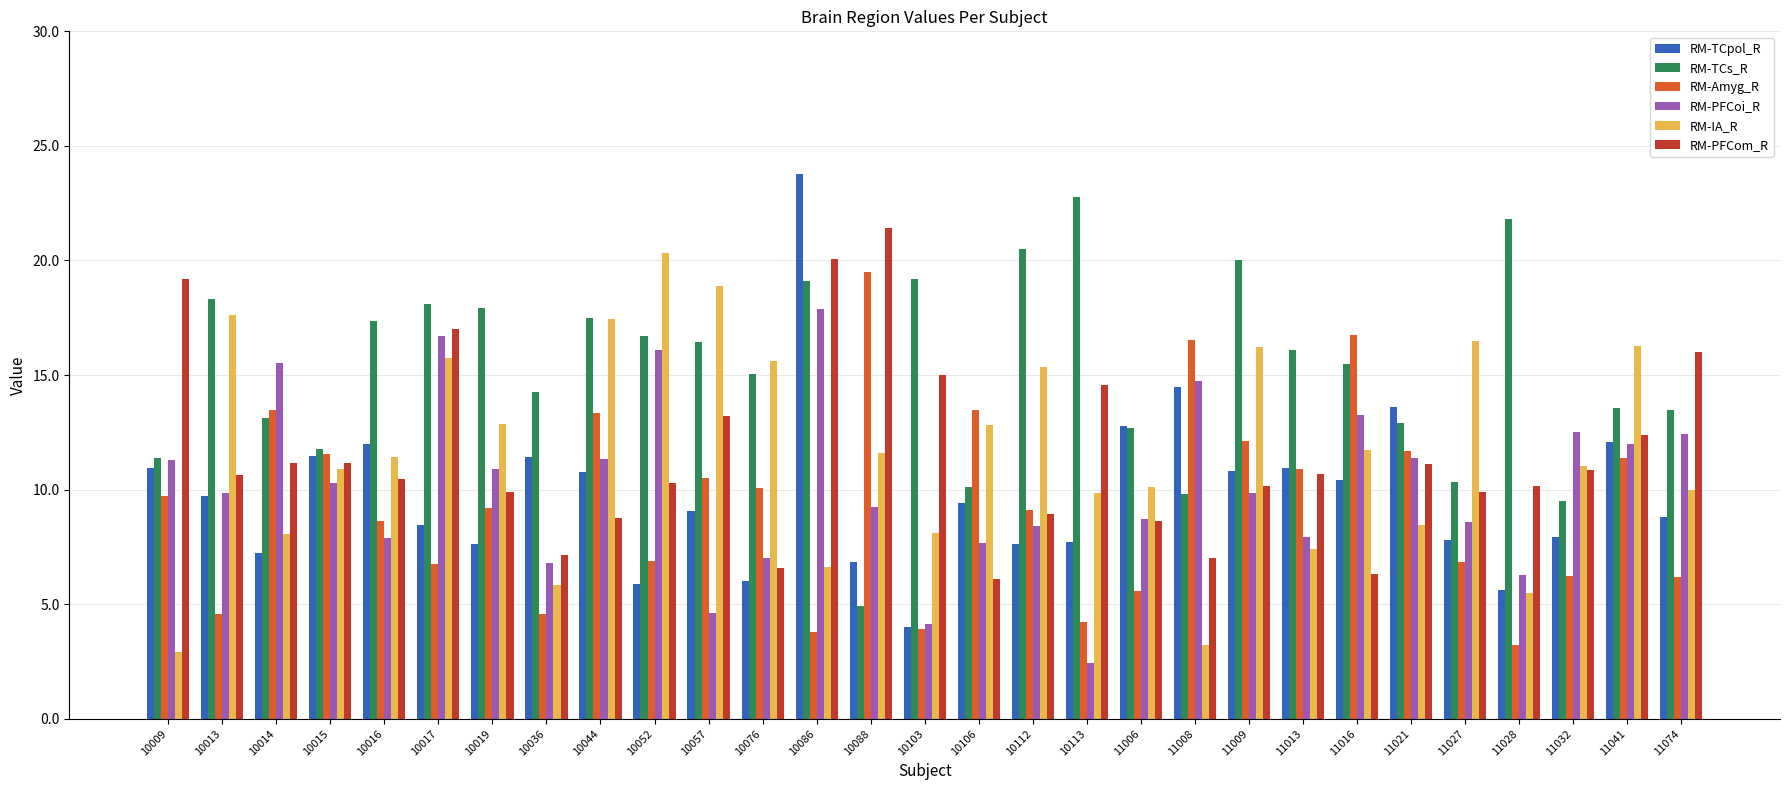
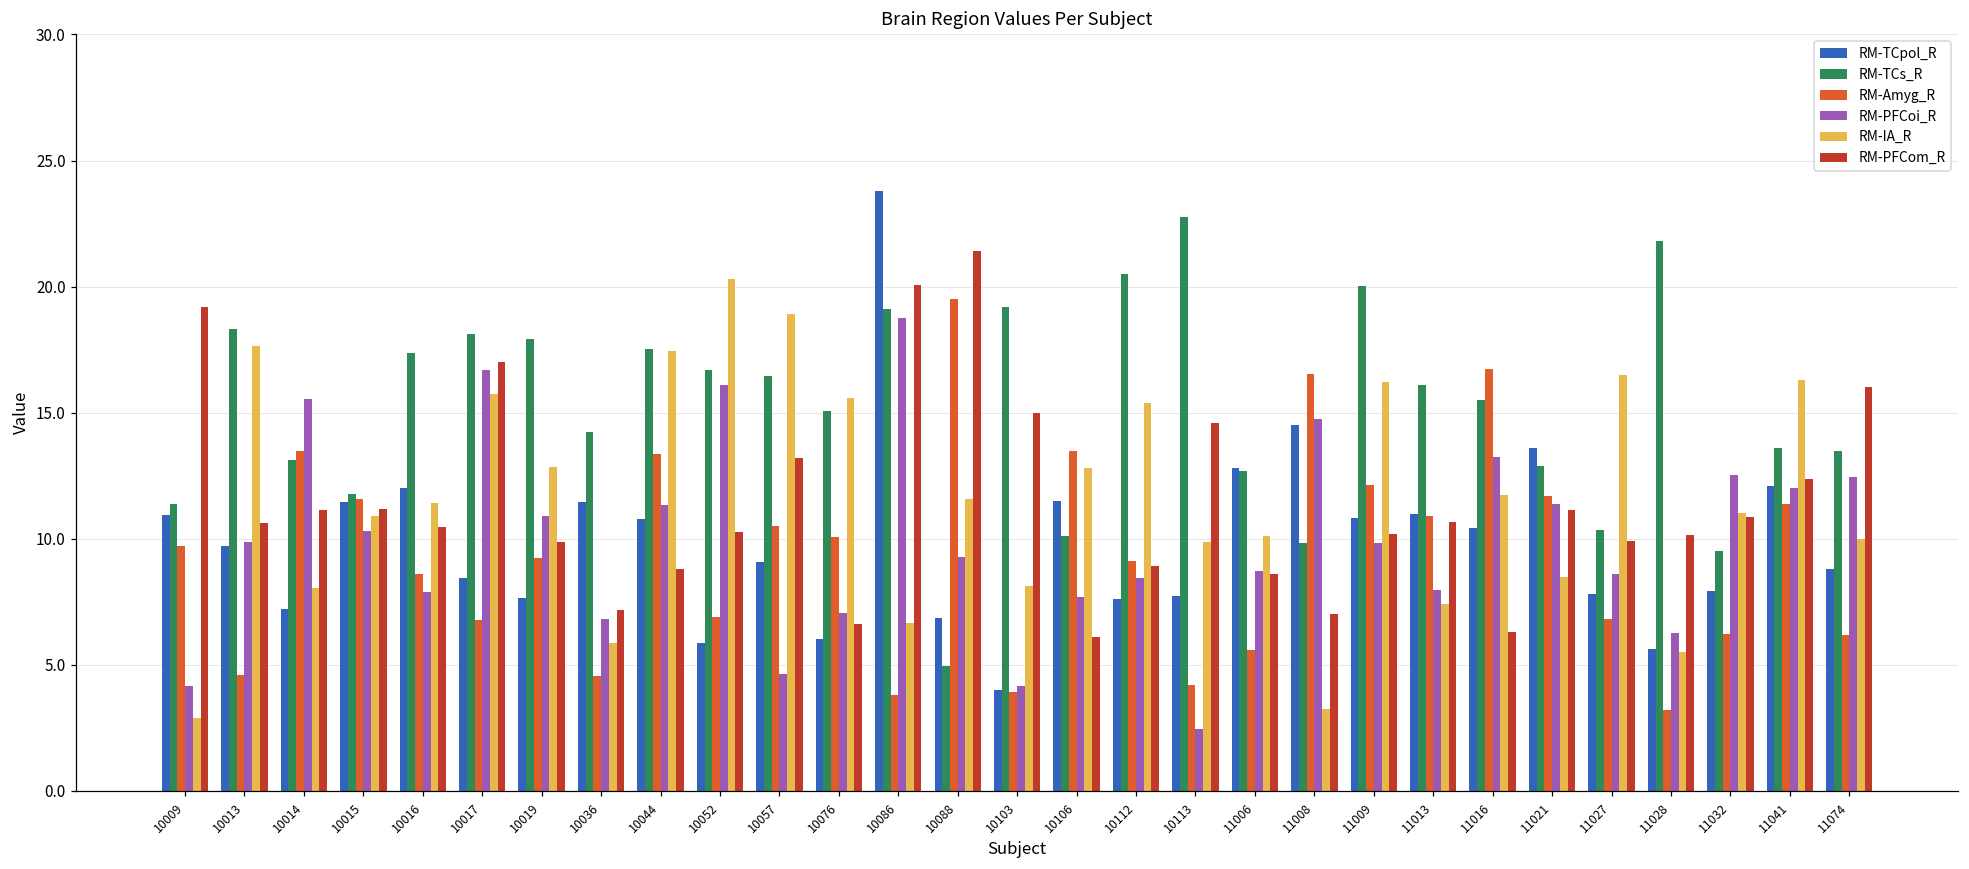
RM-PFCoi_R, 10009: 11.3 -> 4.2
RM-PFCoi_R, 10086: 17.9 -> 18.8
RM-TCpol_R, 10106: 9.4 -> 11.5
